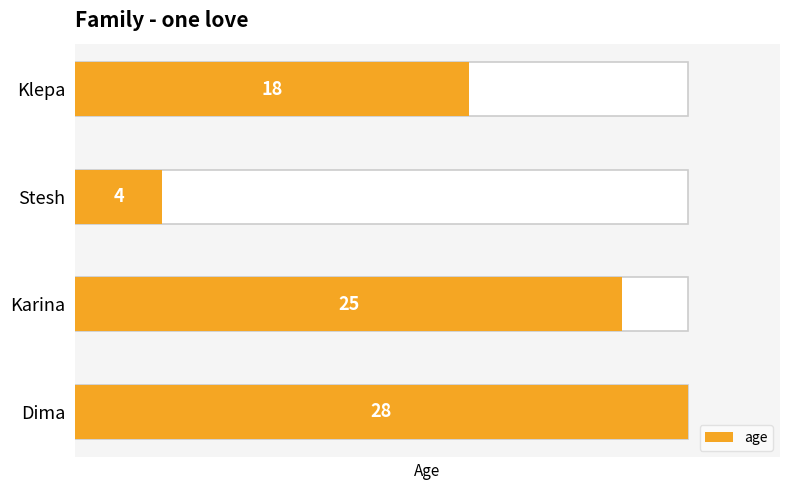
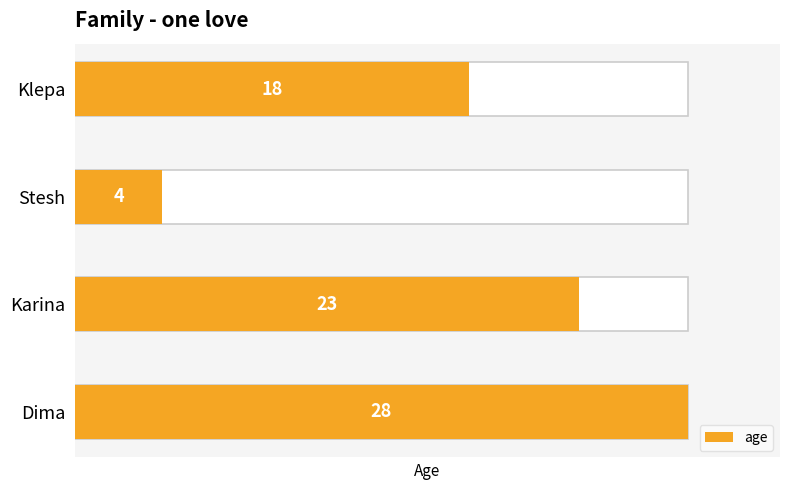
age, Karina: 25 -> 23
